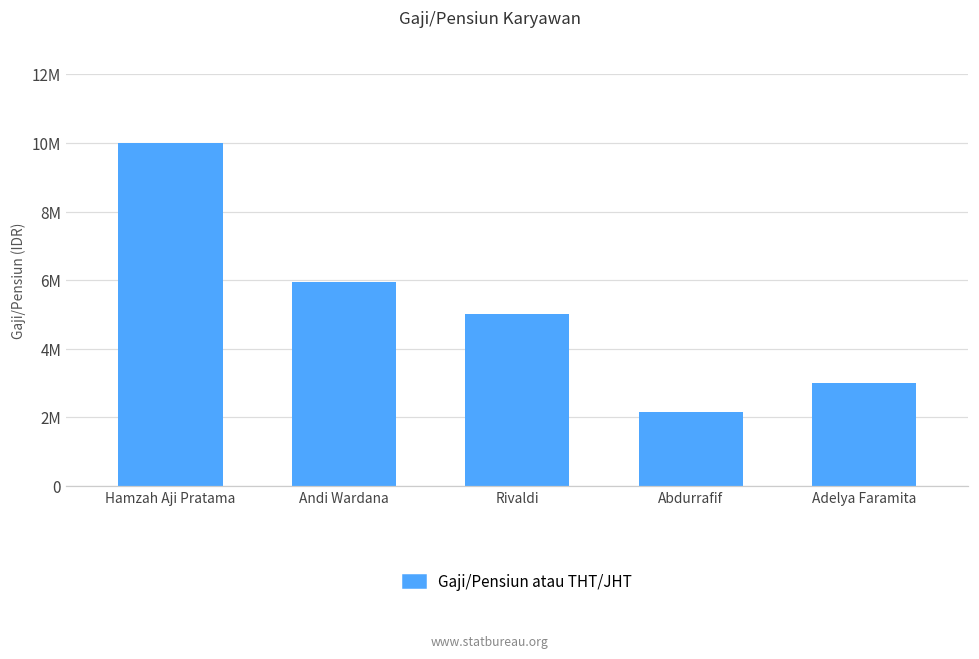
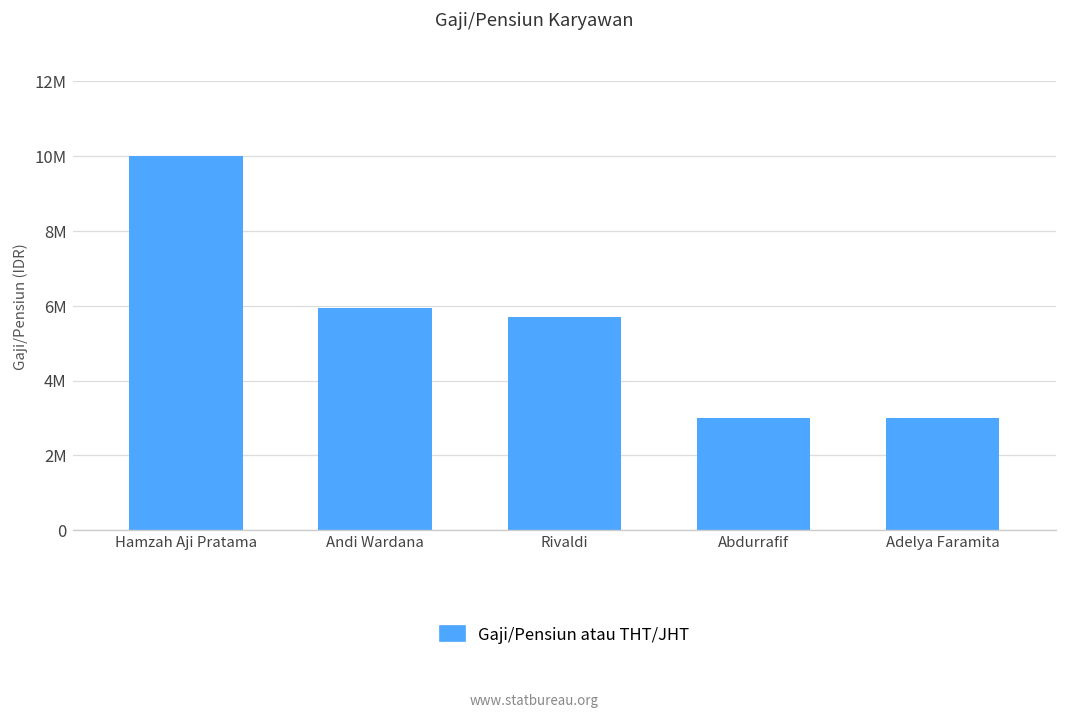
Rivaldi: 5000000 -> 5700000
Abdurrafif: 2100000 -> 3000000
